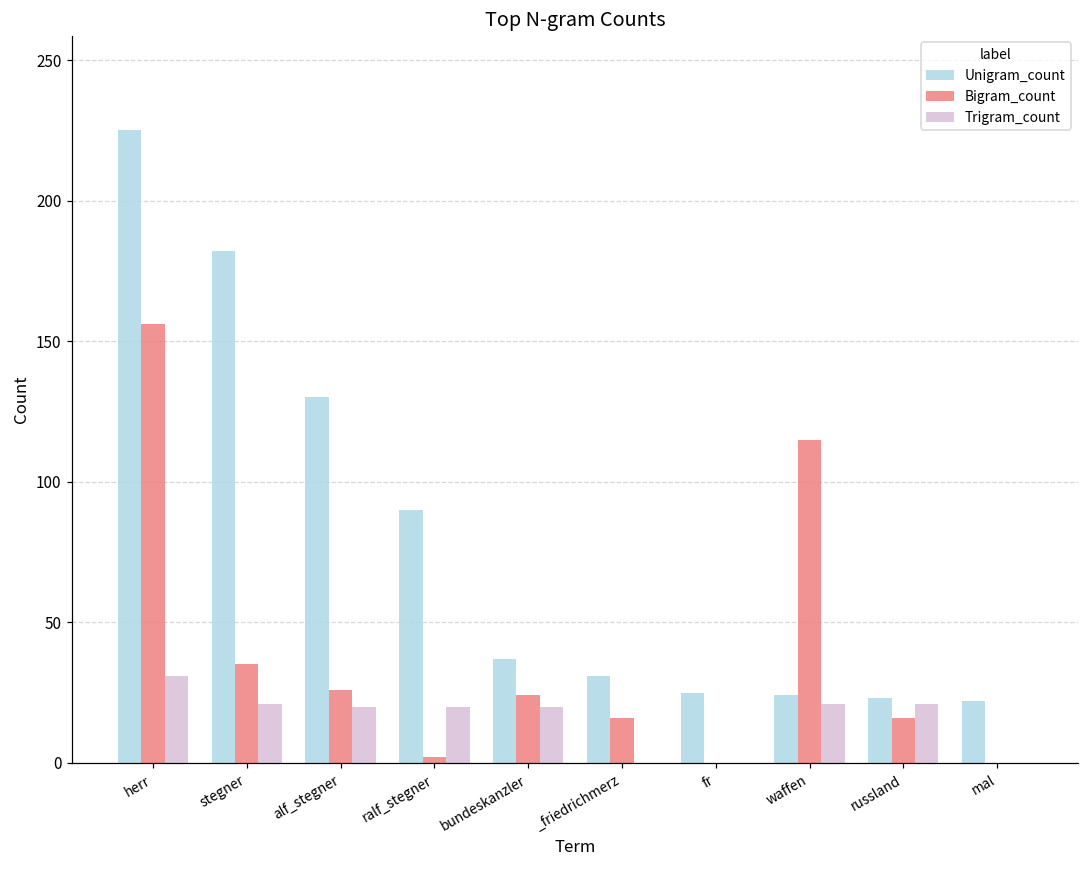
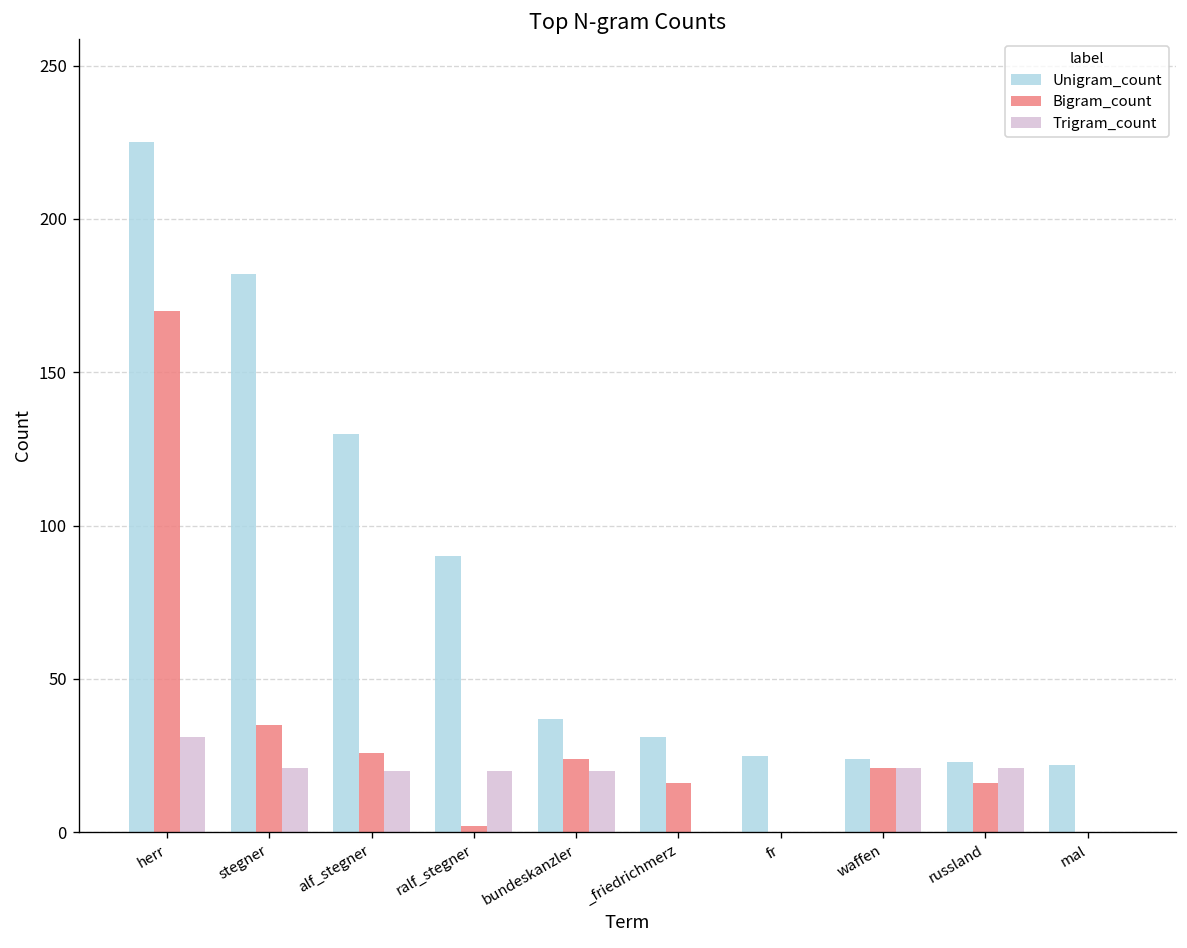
Bigram_count, herr: 156 -> 170
Bigram_count, waffen: 115 -> 21
